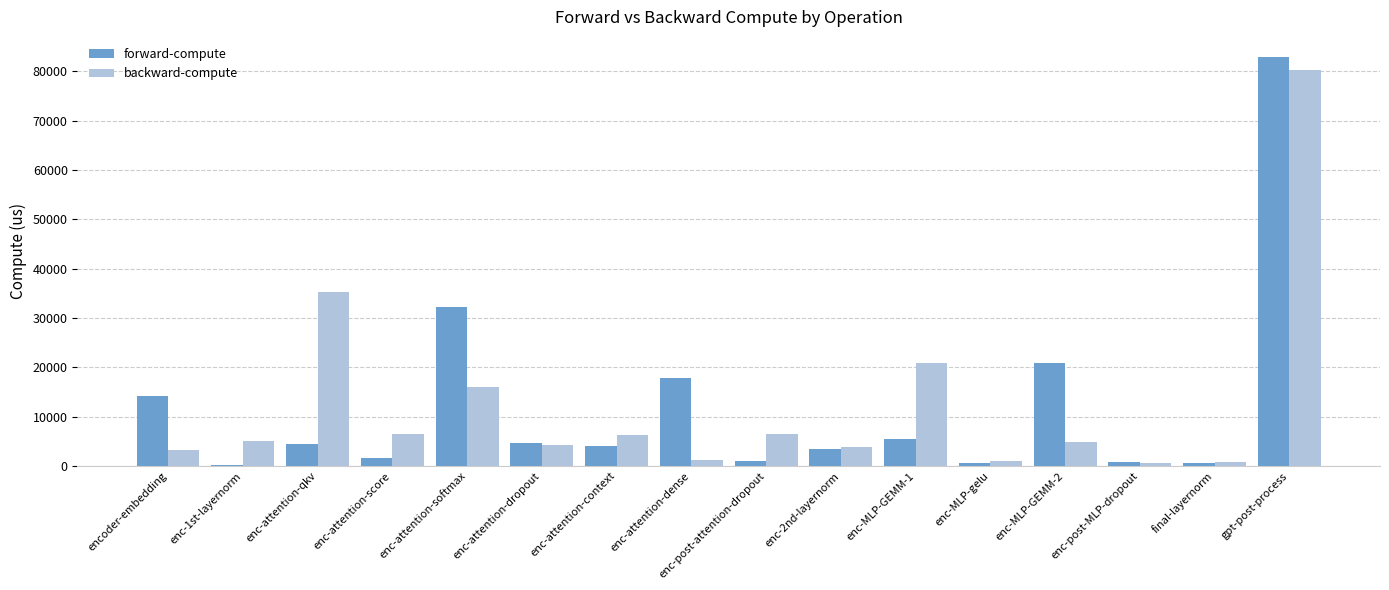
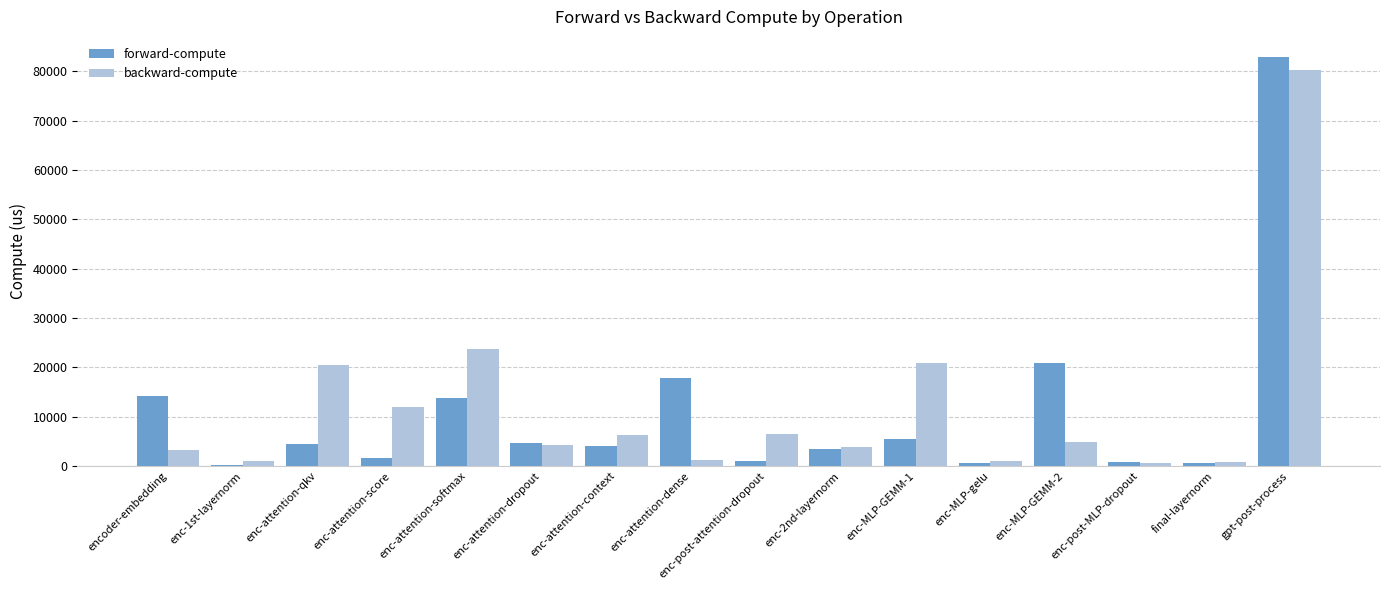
backward-compute, enc-1st-layernorm: 5000 -> 1000
backward-compute, enc-attention-qkv: 35000 -> 20000
backward-compute, enc-attention-score: 6000 -> 12000
forward-compute, enc-attention-softmax: 32000 -> 14000
backward-compute, enc-attention-softmax: 16000 -> 24000
